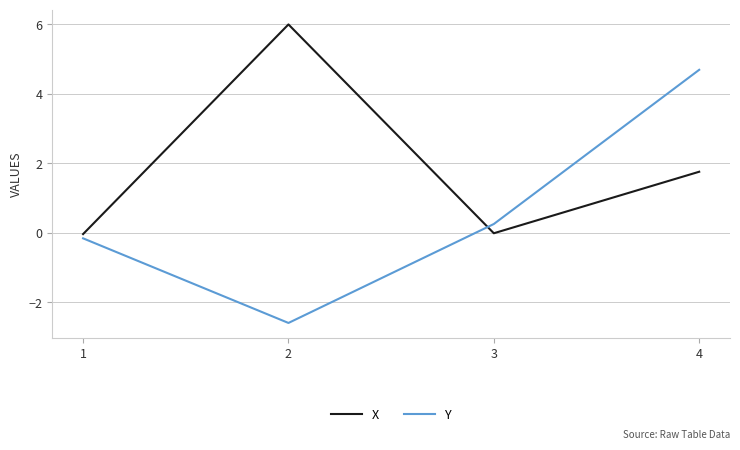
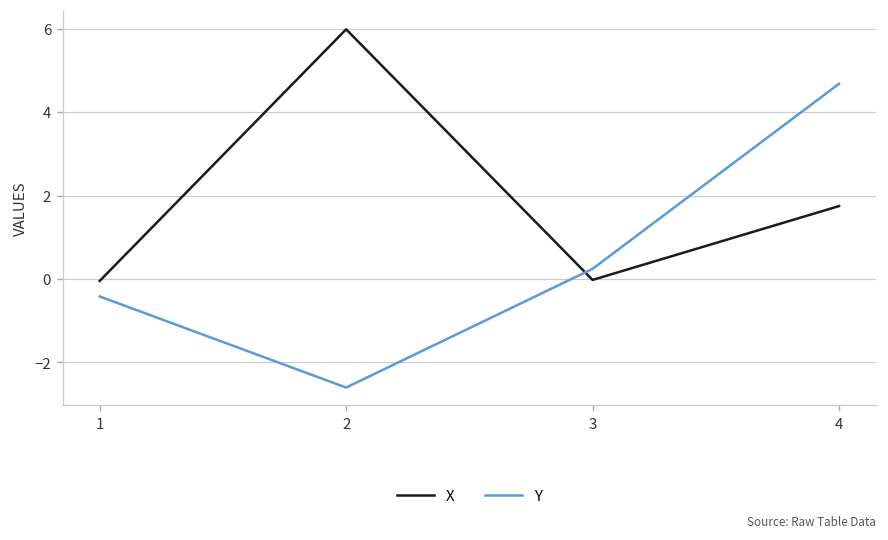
Y, 1: -0.2 -> -0.4
